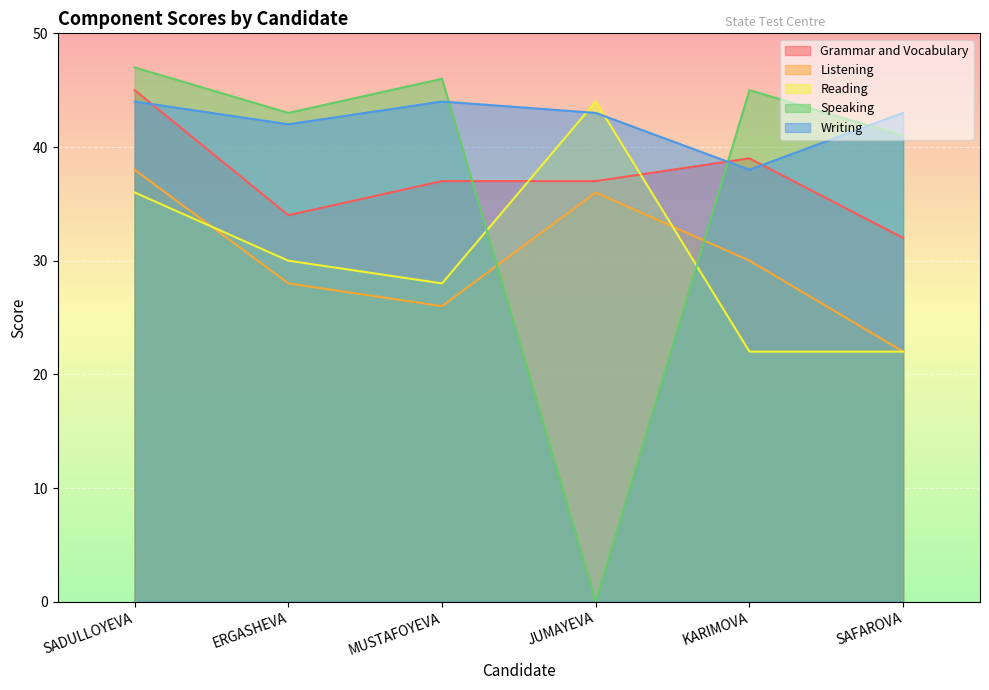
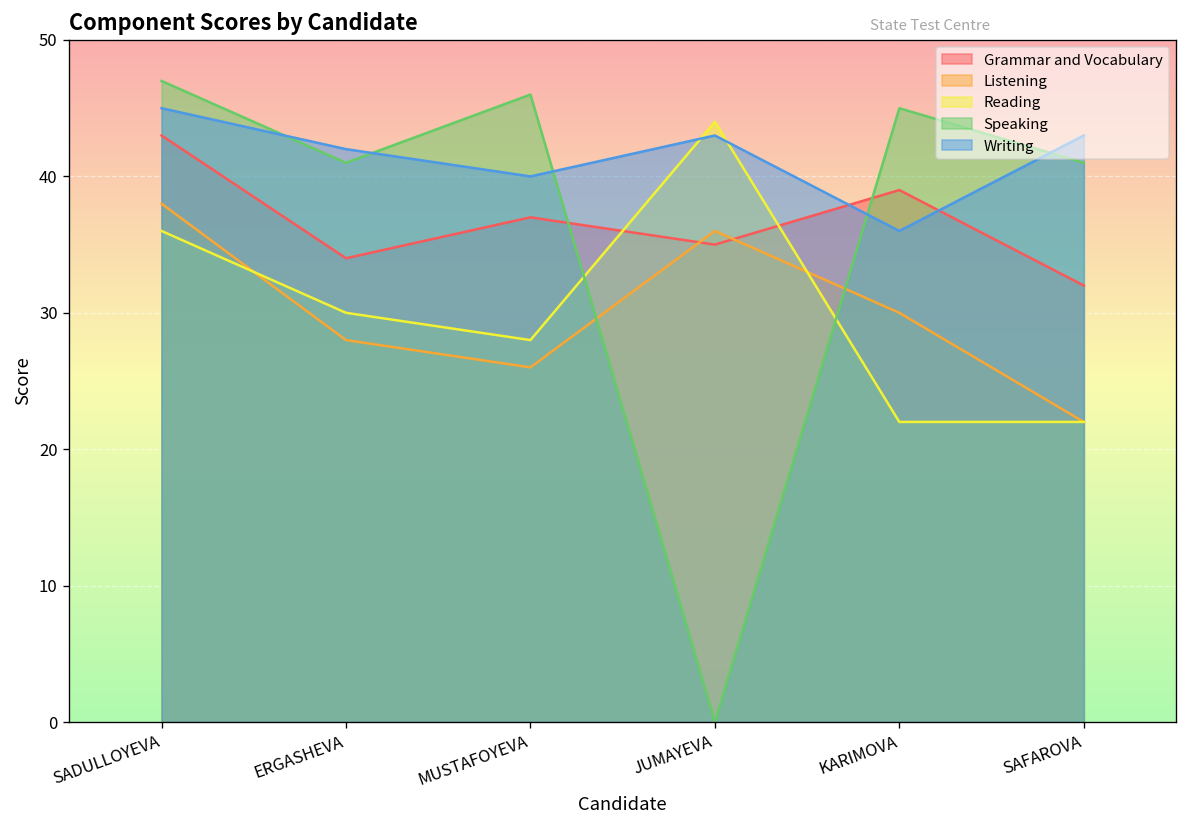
Grammar and Vocabulary, SADULLOYEVA: 45 -> 43
Writing, SADULLOYEVA: 44 -> 45
Speaking, ERGASHEVA: 43 -> 41
Writing, MUSTAFOYEVA: 44 -> 40
Grammar and Vocabulary, JUMAYEVA: 37 -> 35
Writing, KARIMOVA: 38 -> 36
